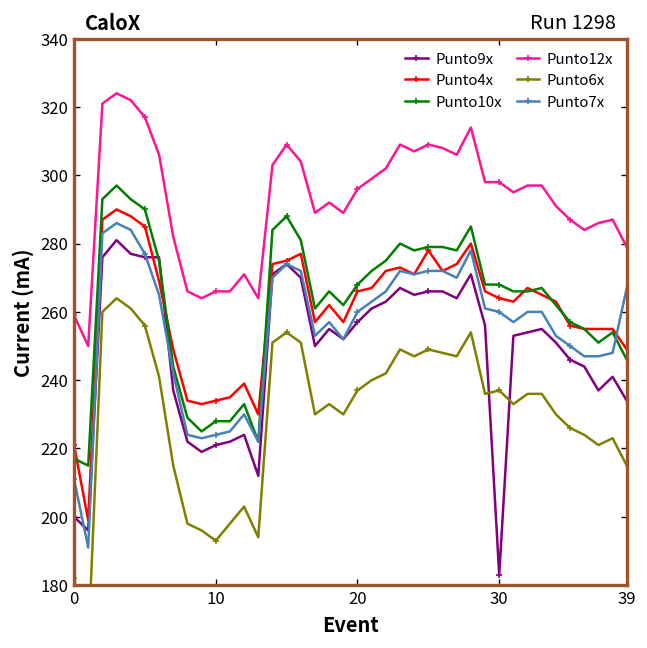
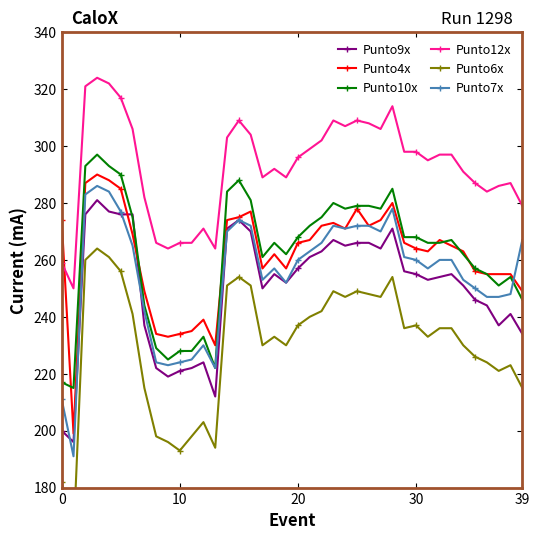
Punto4x, 0: 221 -> 274
Punto9x, 30: 183 -> 255
